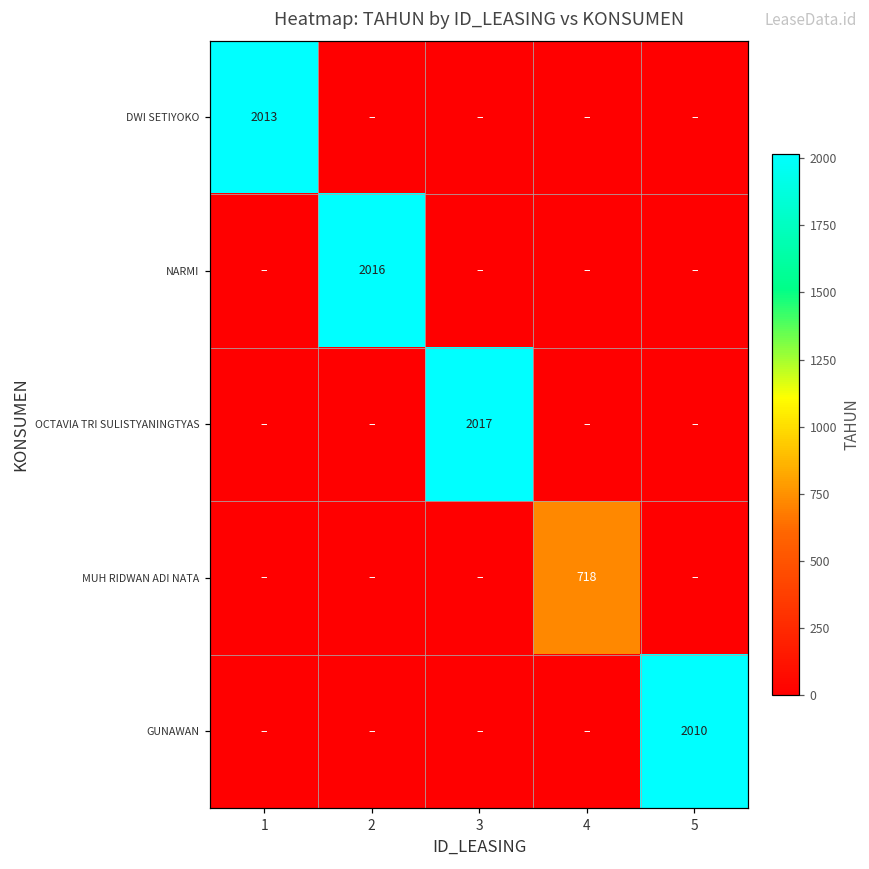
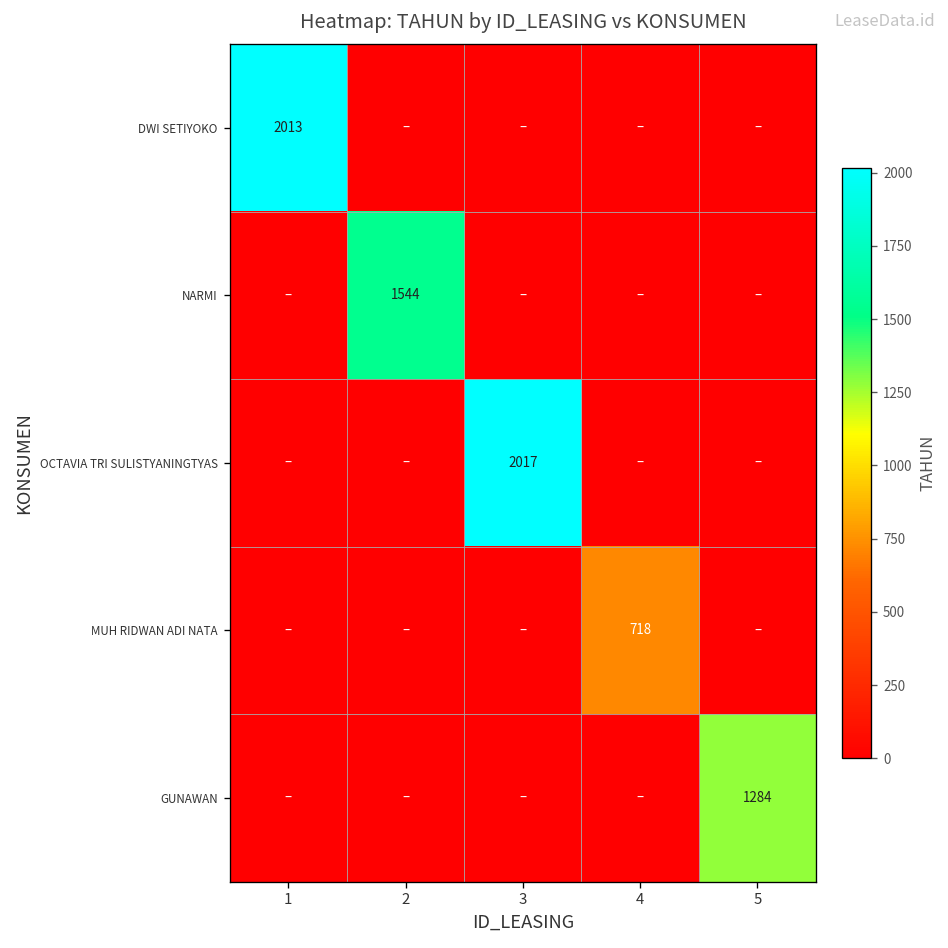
NARMI, 2: 2016 -> 1544
GUNAWAN, 5: 2010 -> 1284
